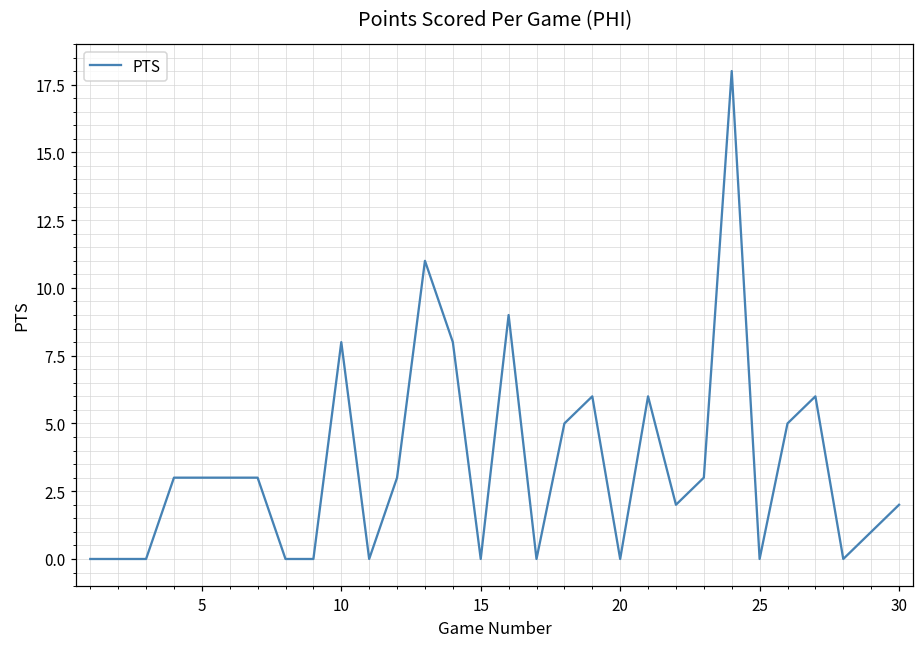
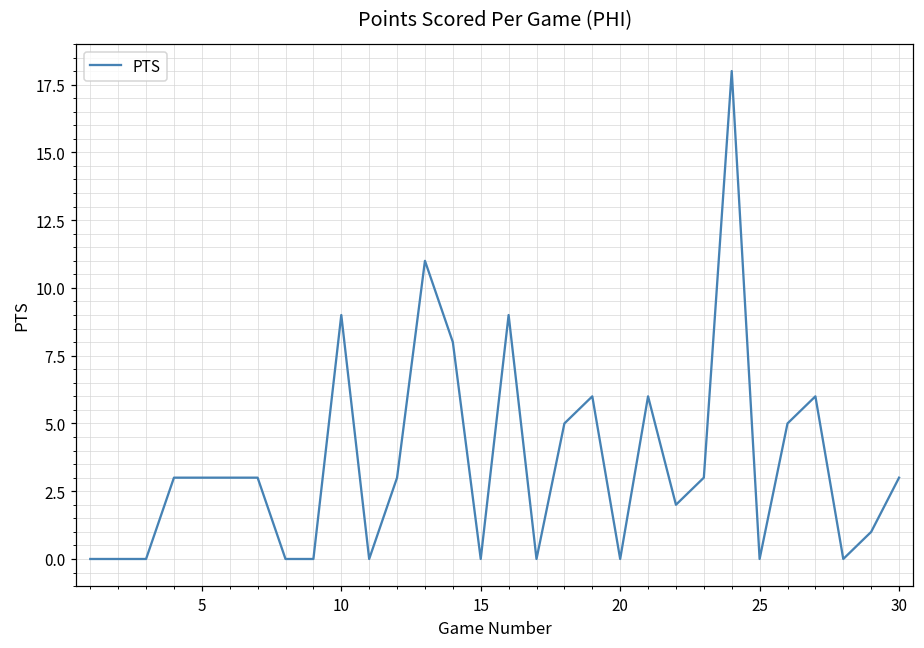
10: 8 -> 9
30: 2 -> 3
